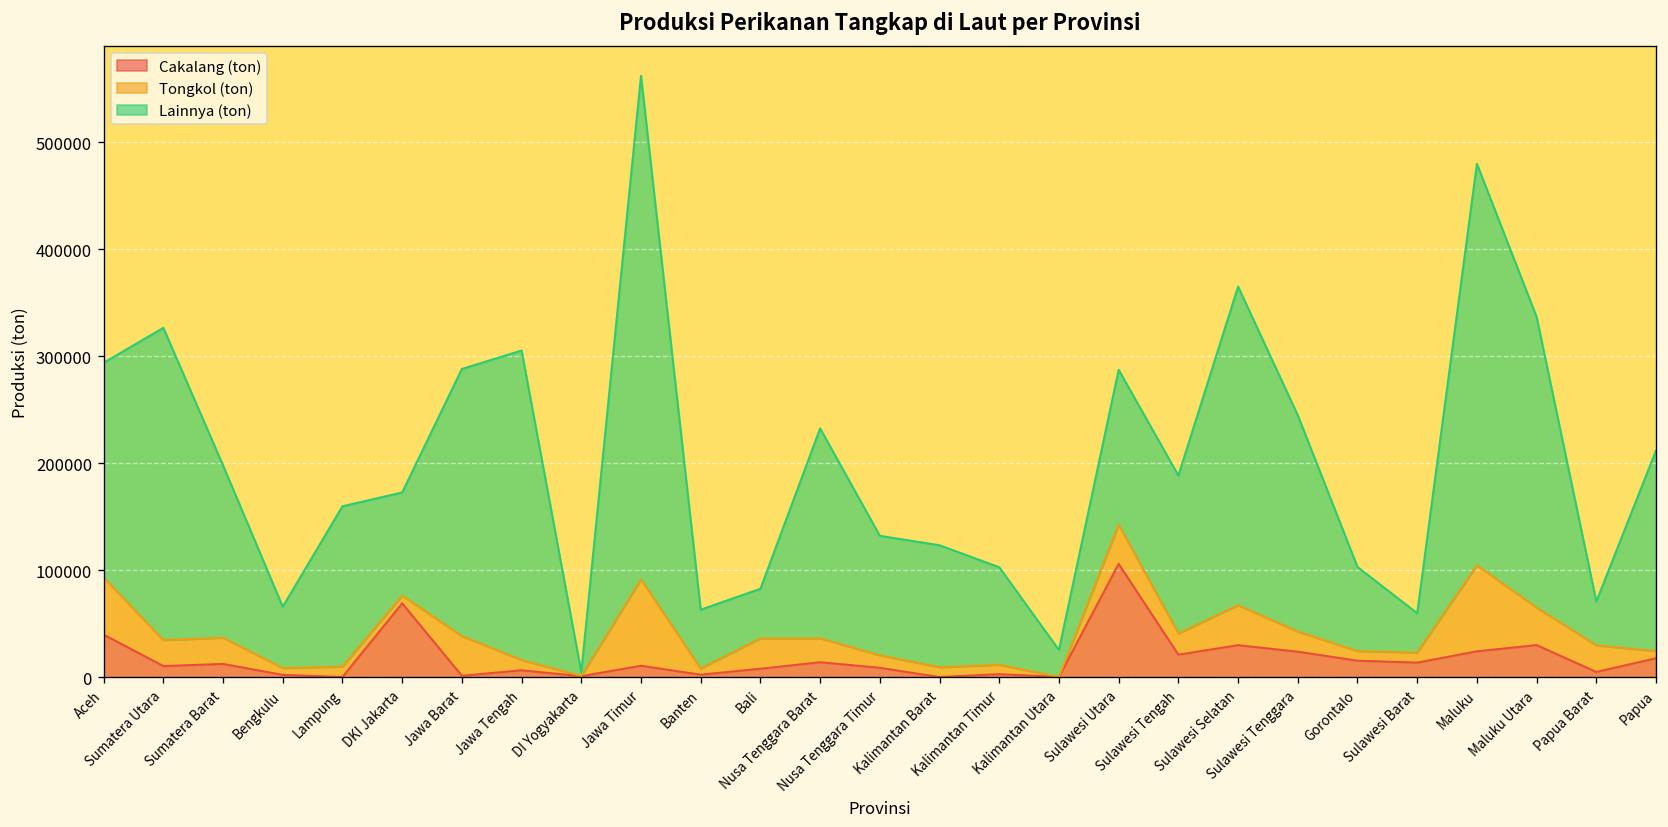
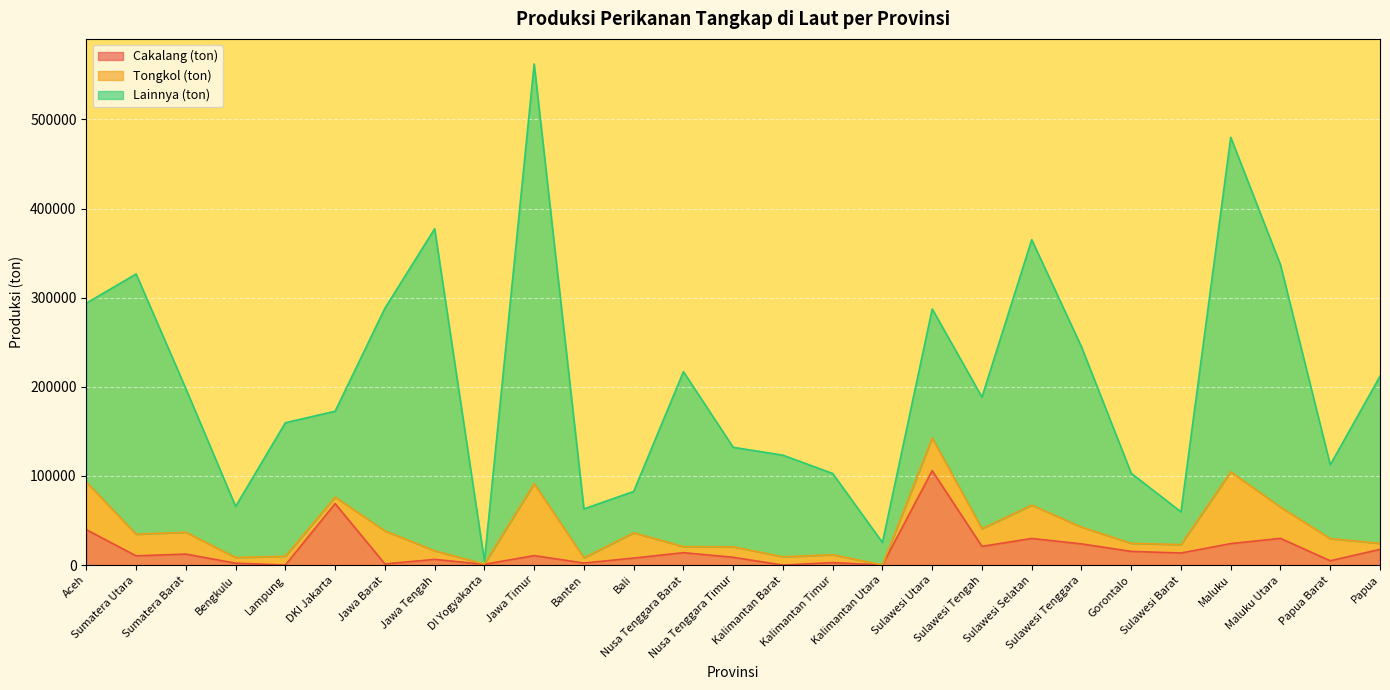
Lainnya (ton), Jawa Tengah: 290000 -> 360000
Tongkol (ton), Nusa Tenggara Barat: 20000 -> 10000
Lainnya (ton), Papua Barat: 40000 -> 80000
